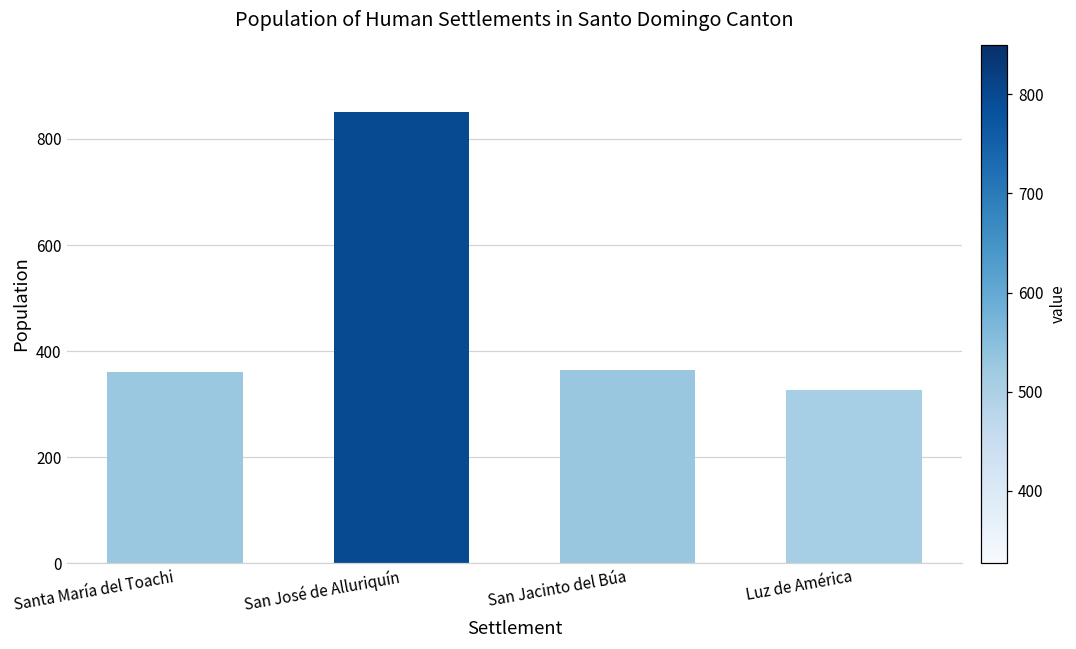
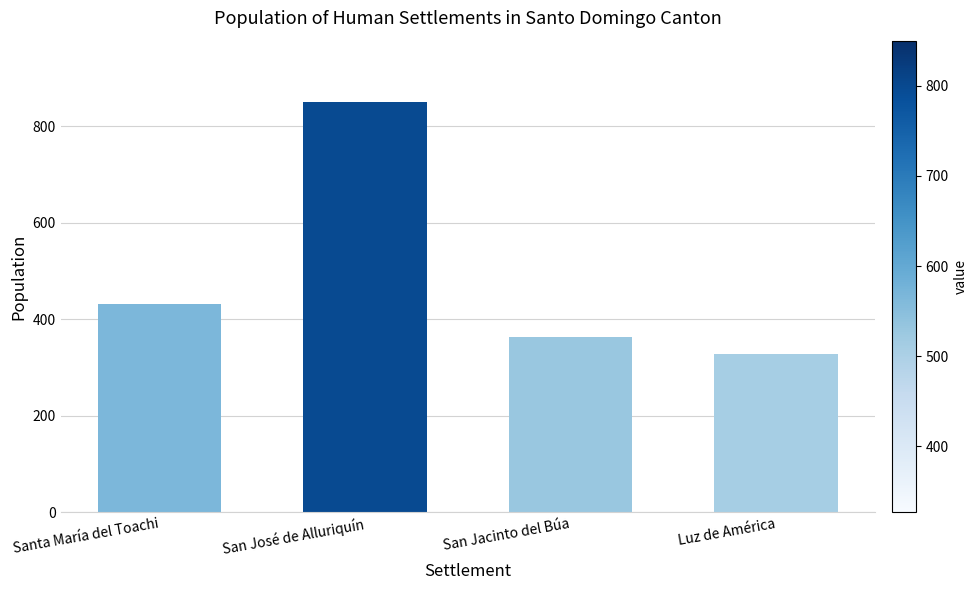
Santa María del Toachi: 360 -> 430
